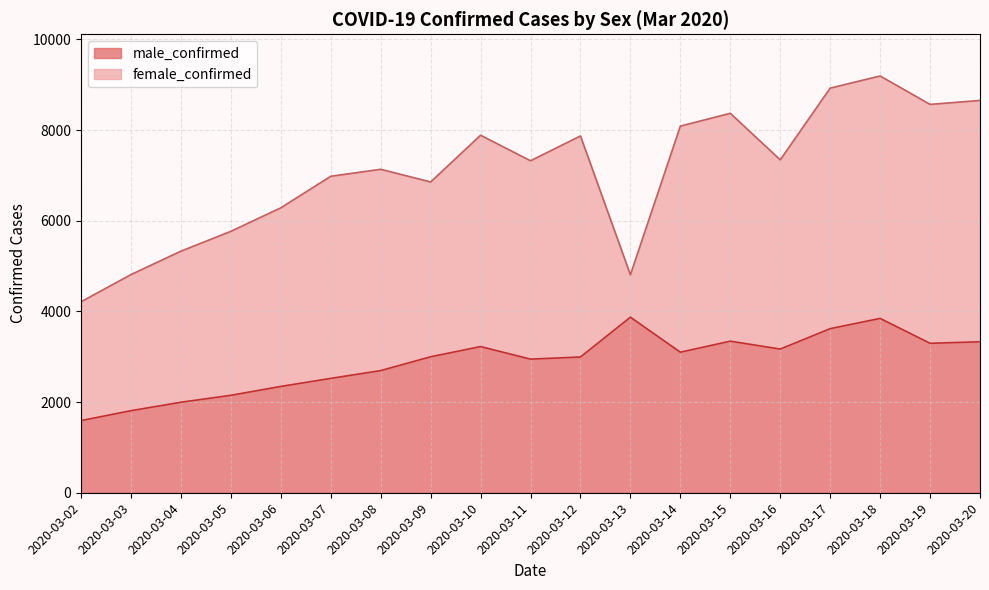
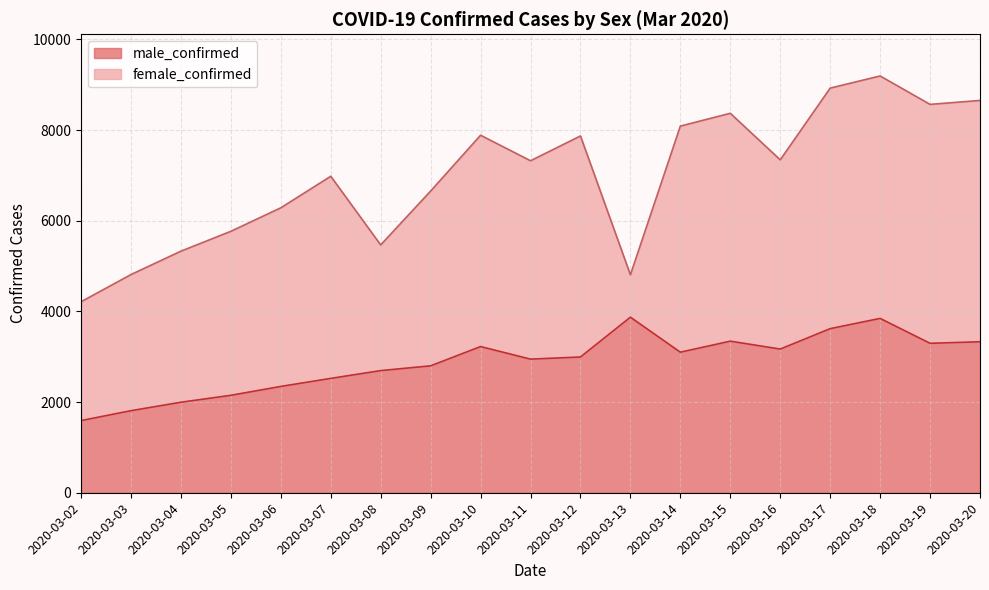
female_confirmed, 2020-03-08: 4400 -> 2800
male_confirmed, 2020-03-09: 3000 -> 2800
